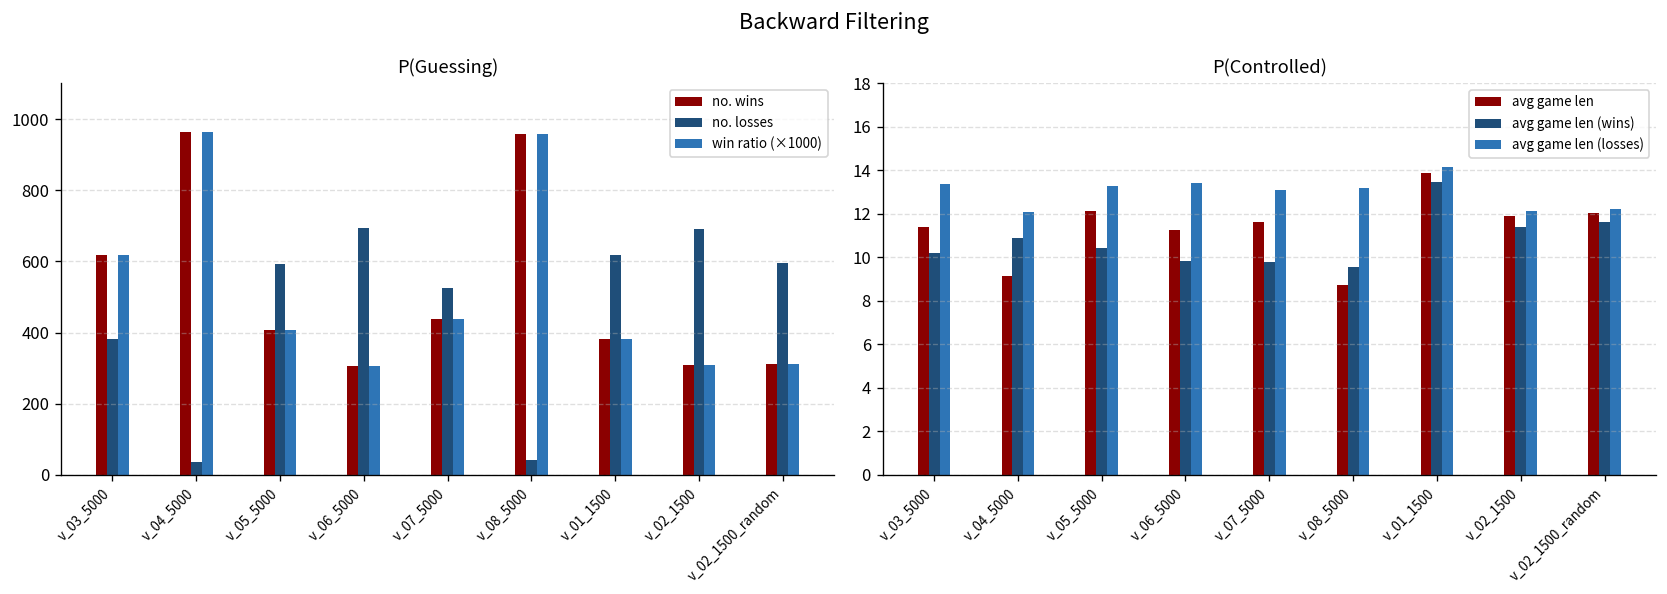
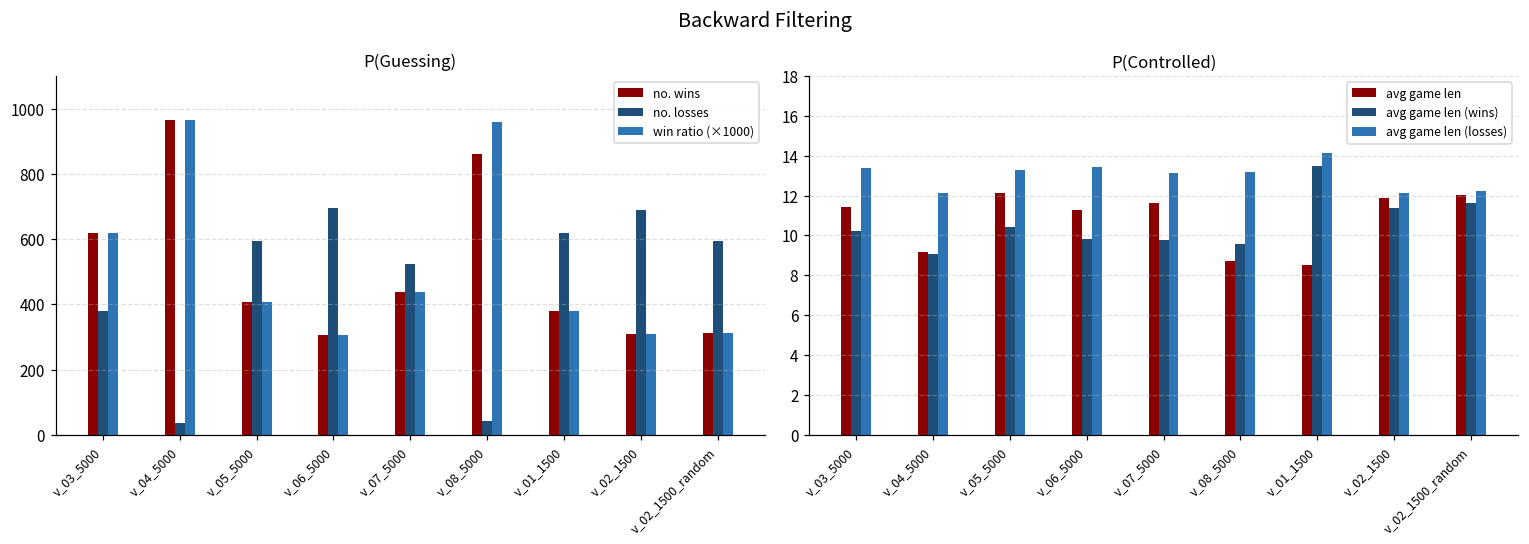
P(Guessing), no. wins, v_08_5000: 960 -> 860
P(Controlled), avg game len (wins), v_04_5000: 10.9 -> 9.1
P(Controlled), avg game len, v_01_1500: 13.9 -> 8.5
